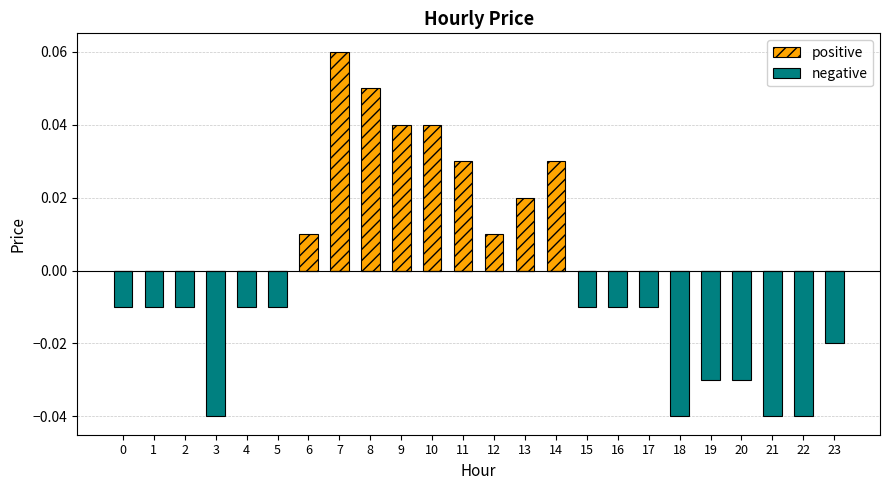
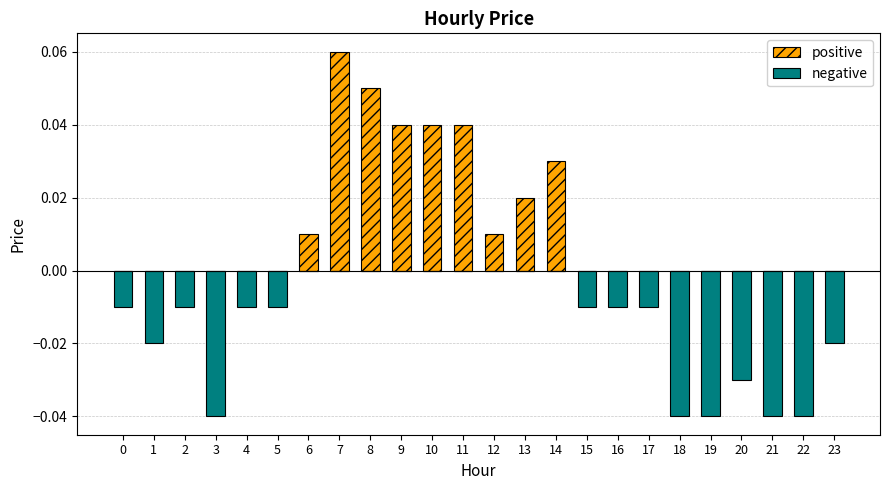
negative, 1: -0.01 -> -0.02
positive, 11: 0.03 -> 0.04
negative, 19: -0.03 -> -0.04
